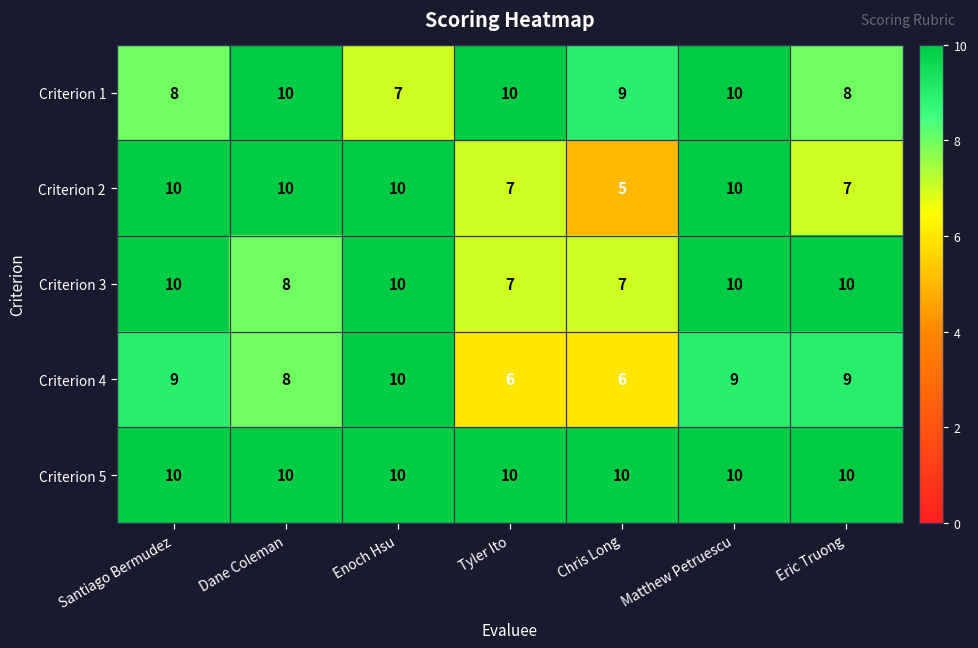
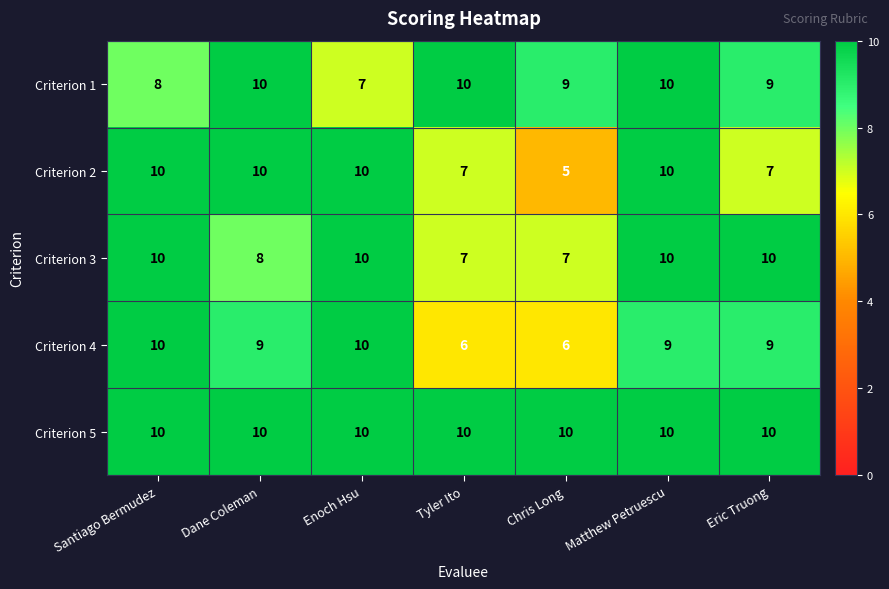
Criterion 1, Eric Truong: 8 -> 9
Criterion 4, Santiago Bermudez: 9 -> 10
Criterion 4, Dane Coleman: 8 -> 9
